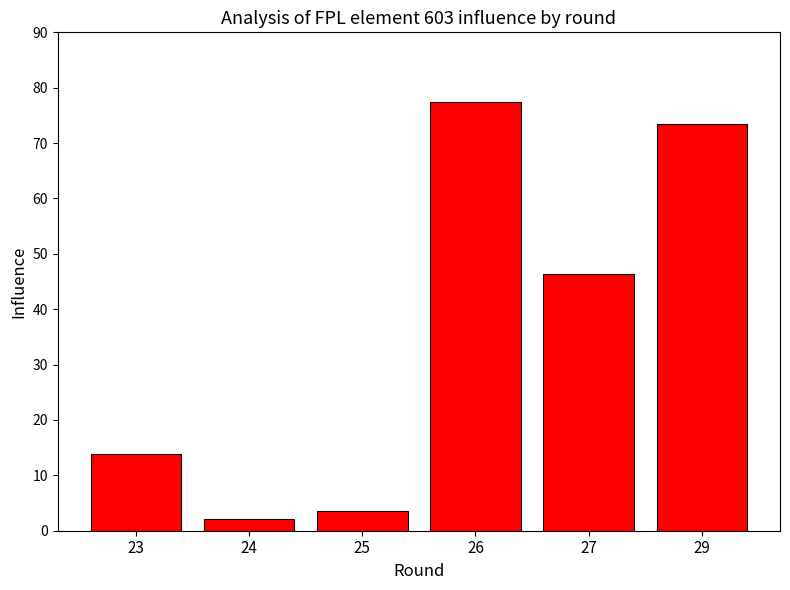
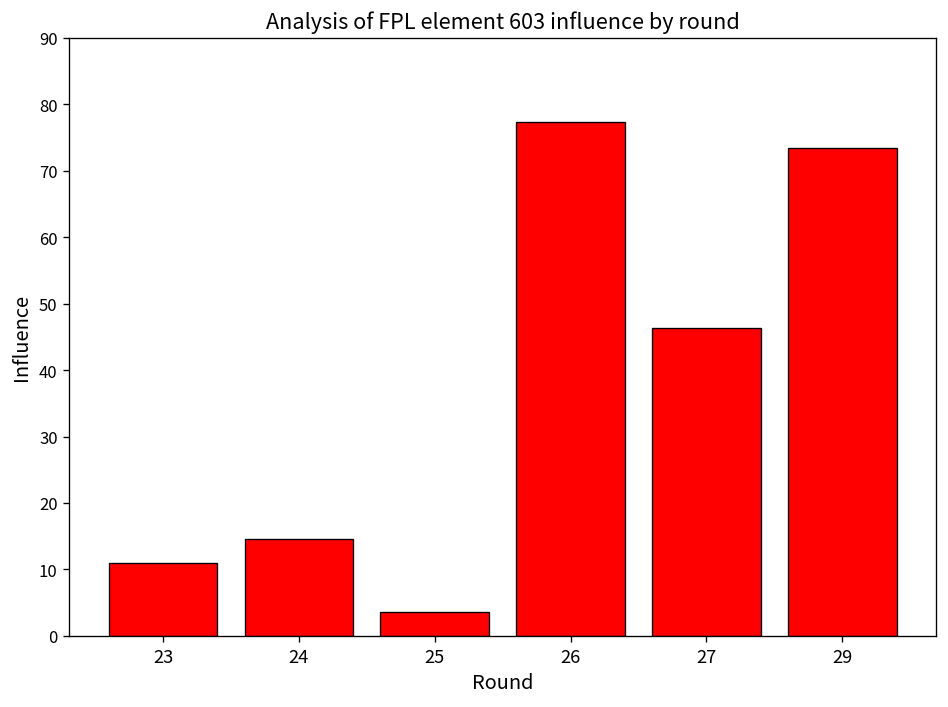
23: 14 -> 11
24: 2 -> 15
